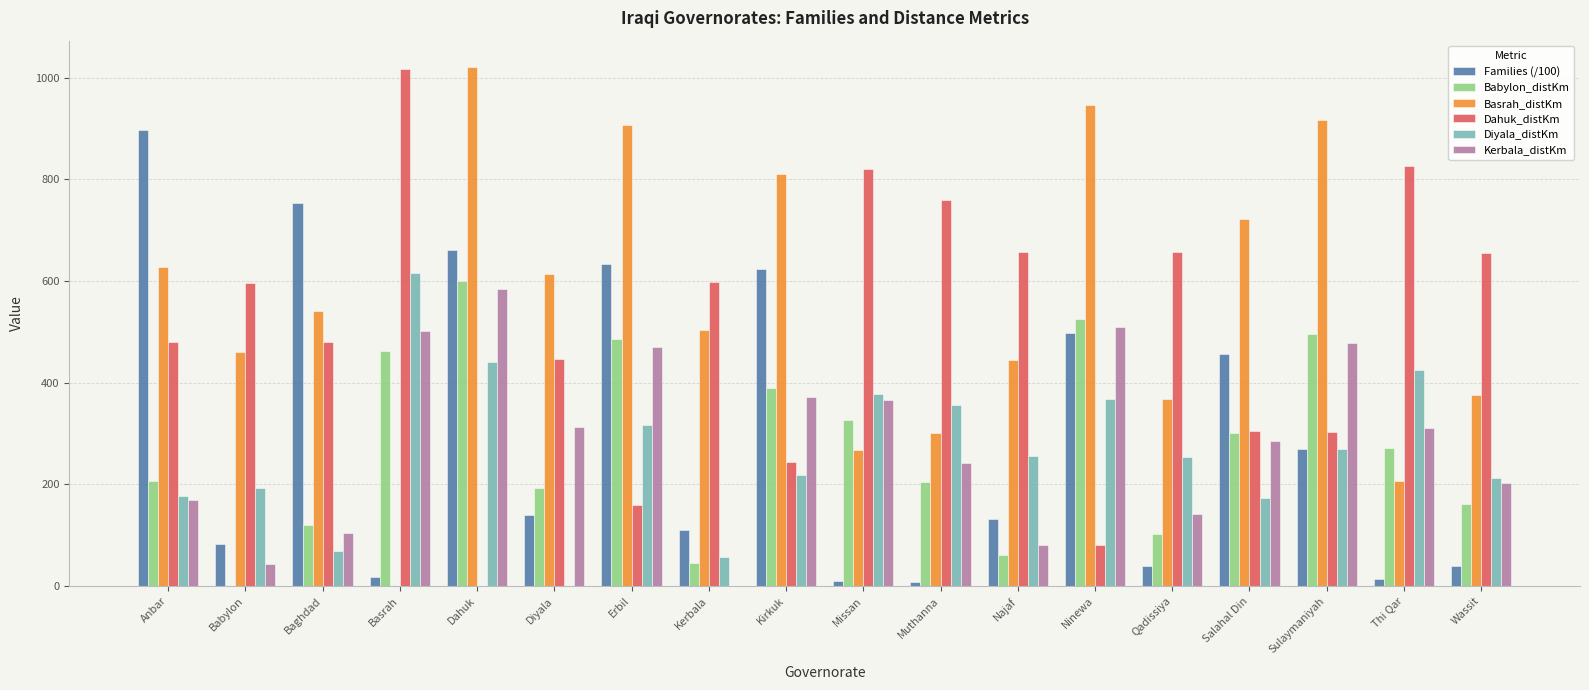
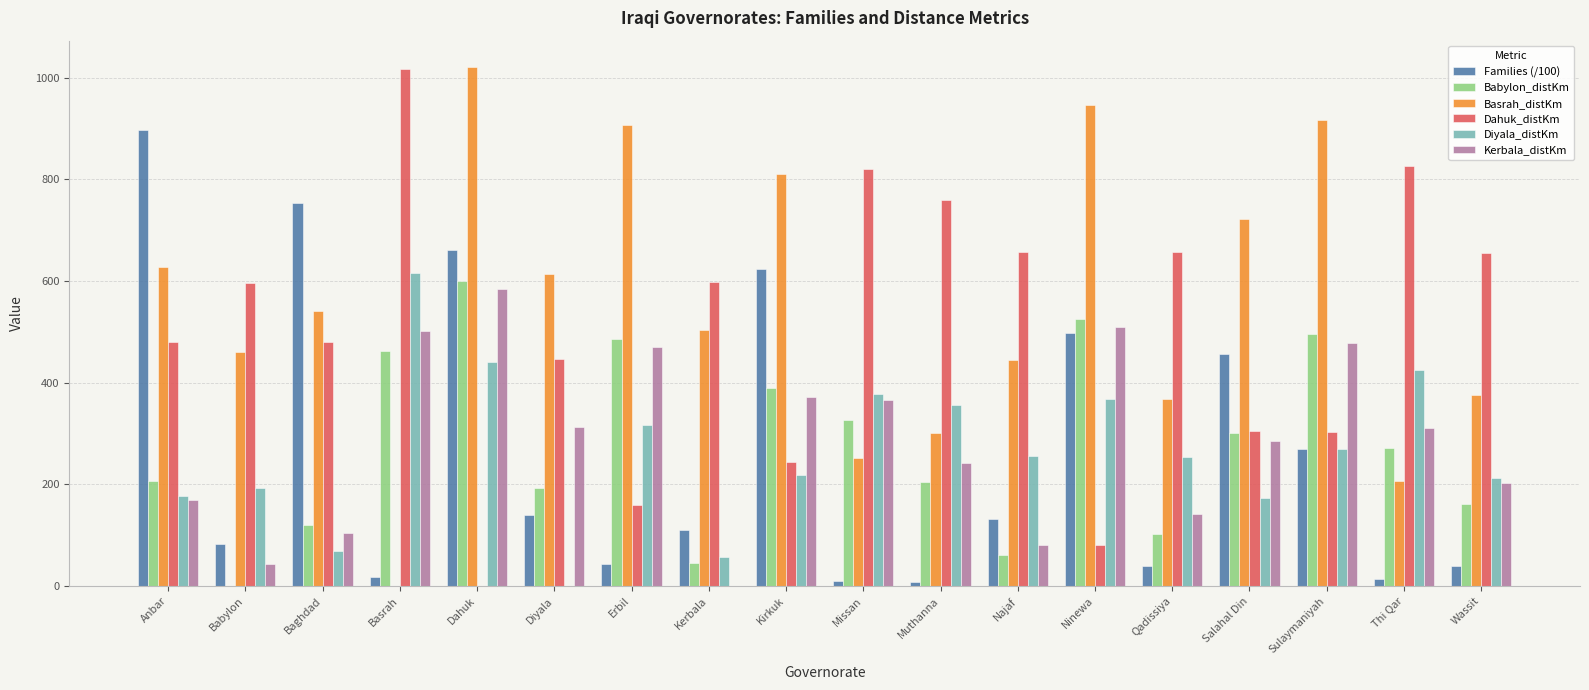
Families (/100), Erbil: 630 -> 40
Basrah_distKm, Missan: 270 -> 250
